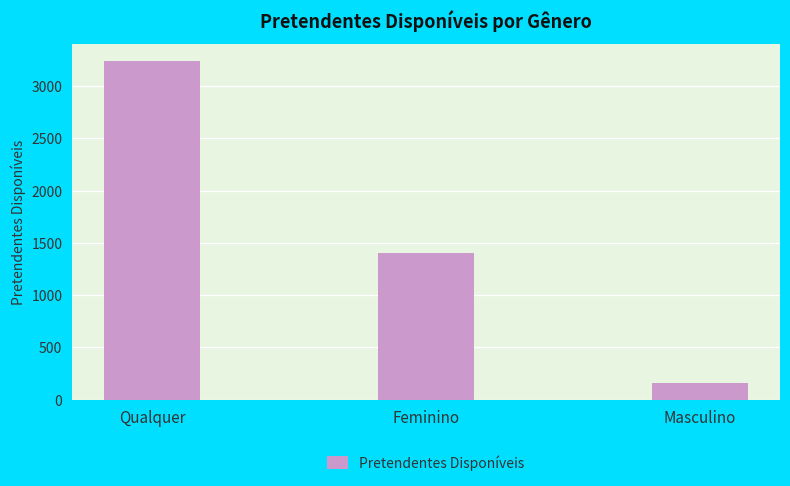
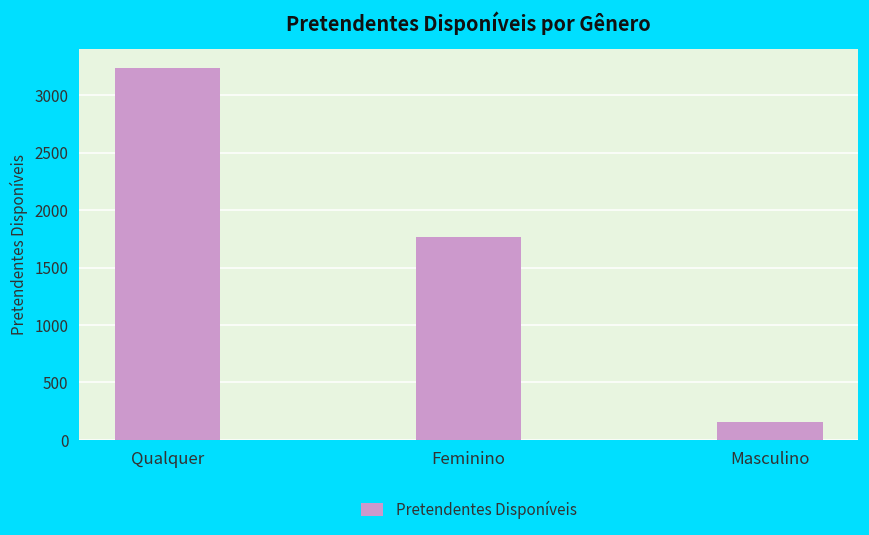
Feminino: 1410 -> 1770
